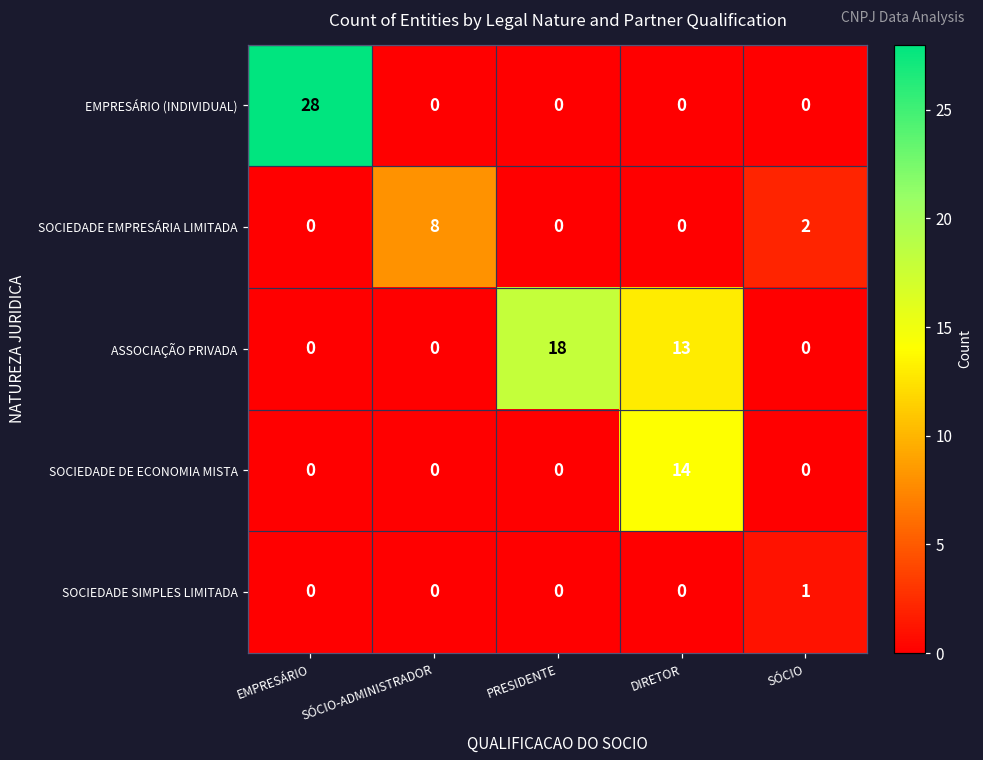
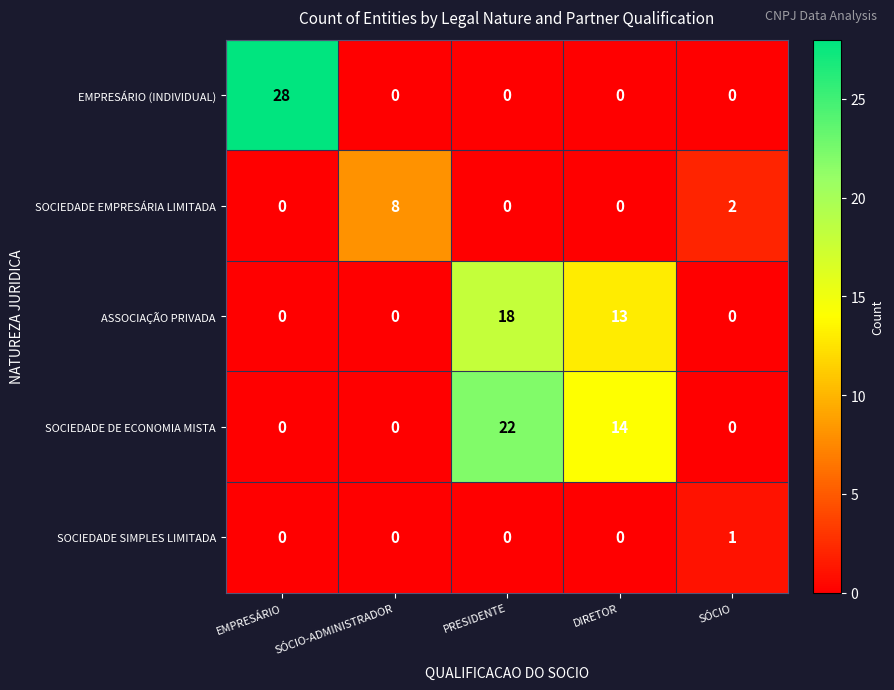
SOCIEDADE DE ECONOMIA MISTA, PRESIDENTE: 0 -> 22
